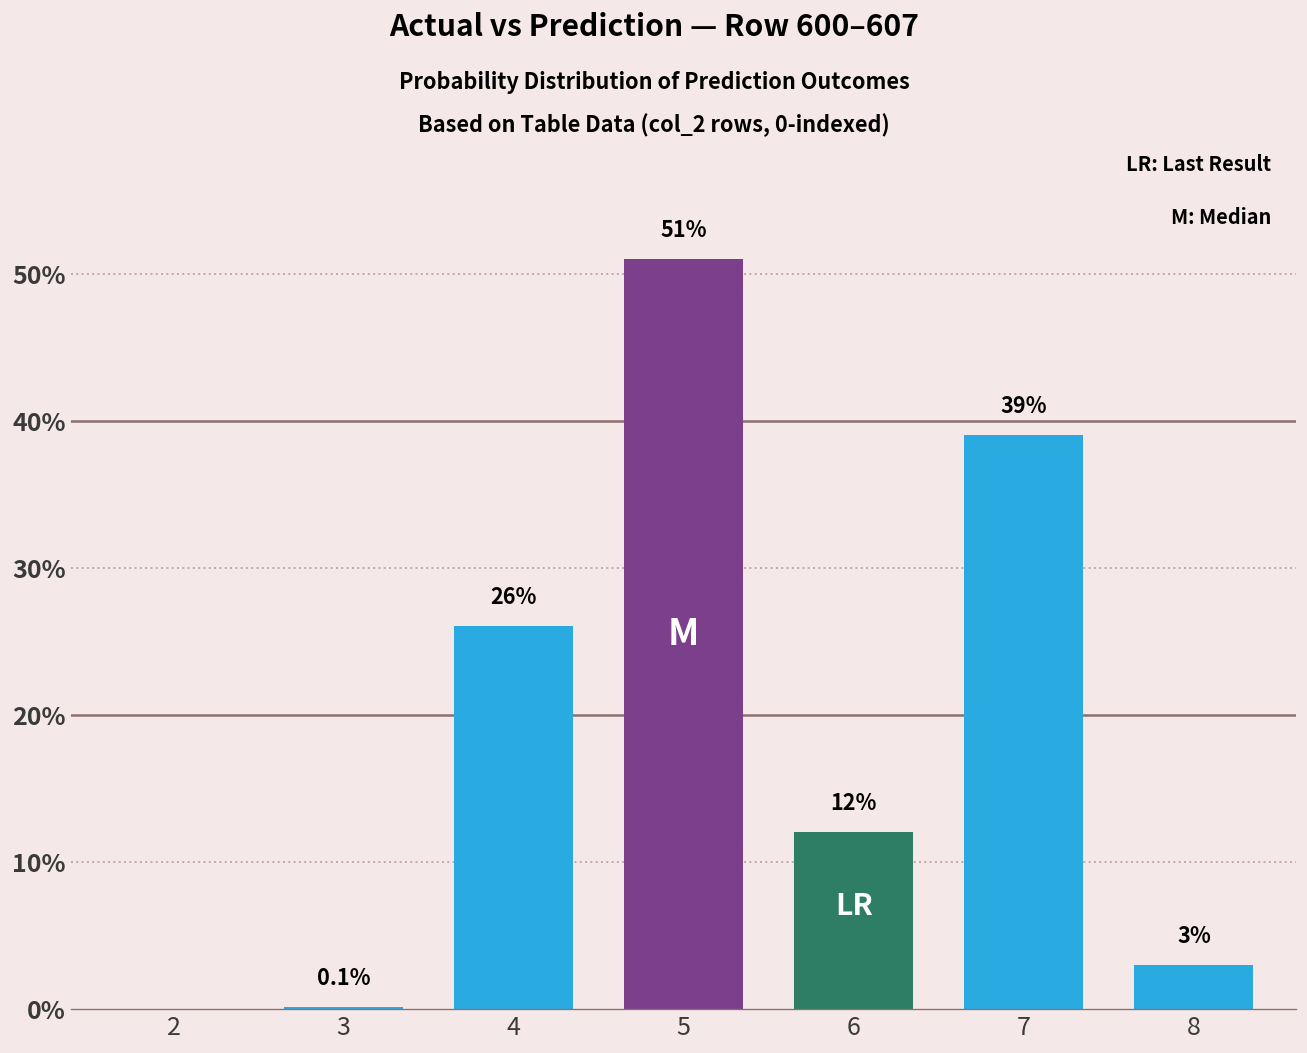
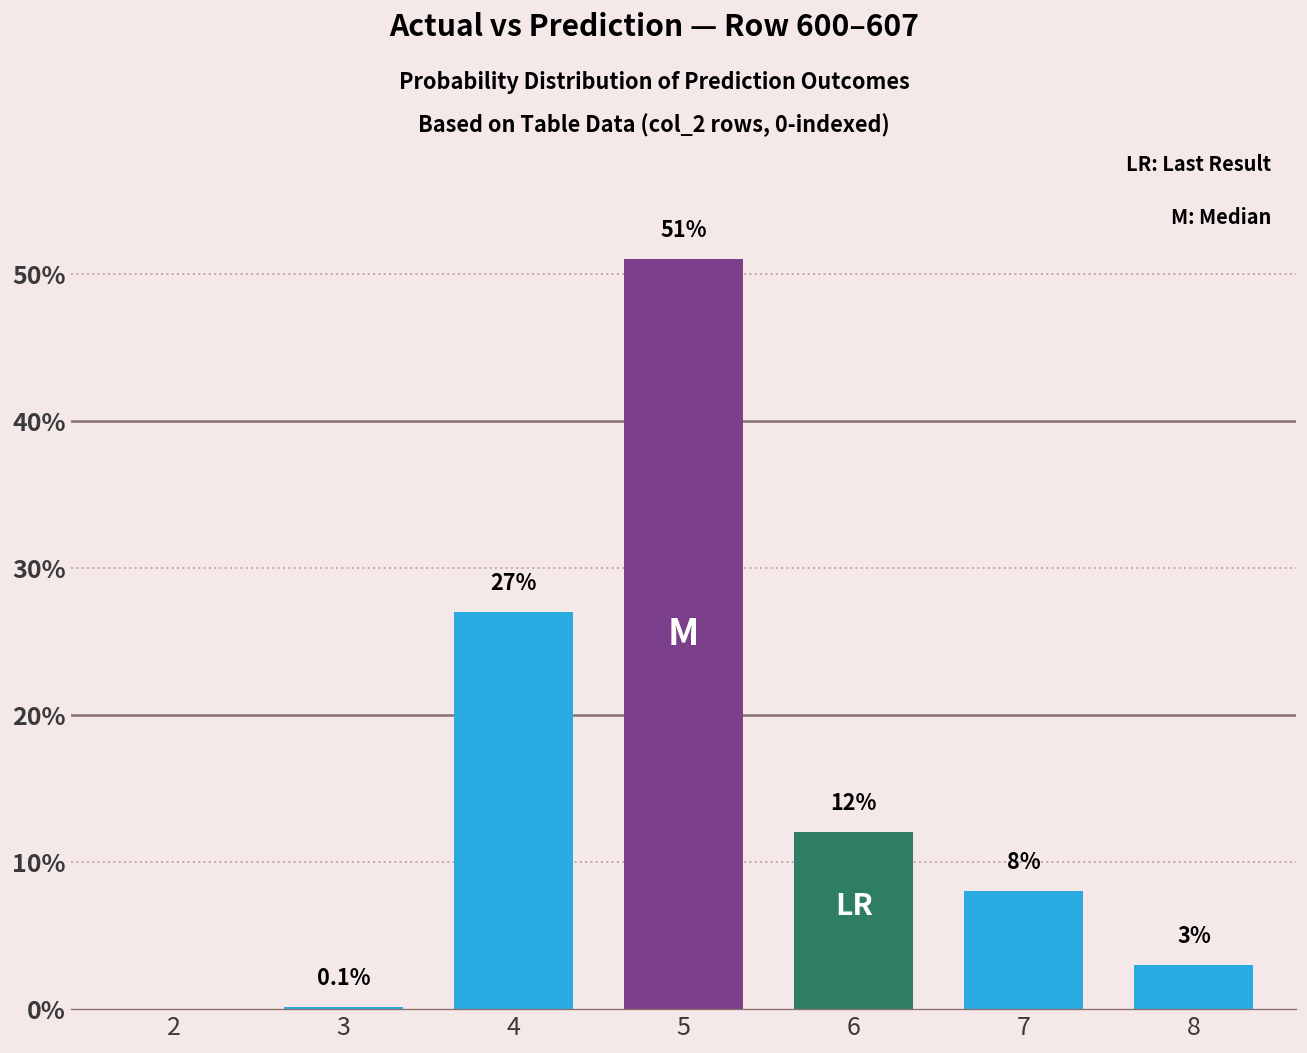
4: 26% -> 27%
7: 39% -> 8%
